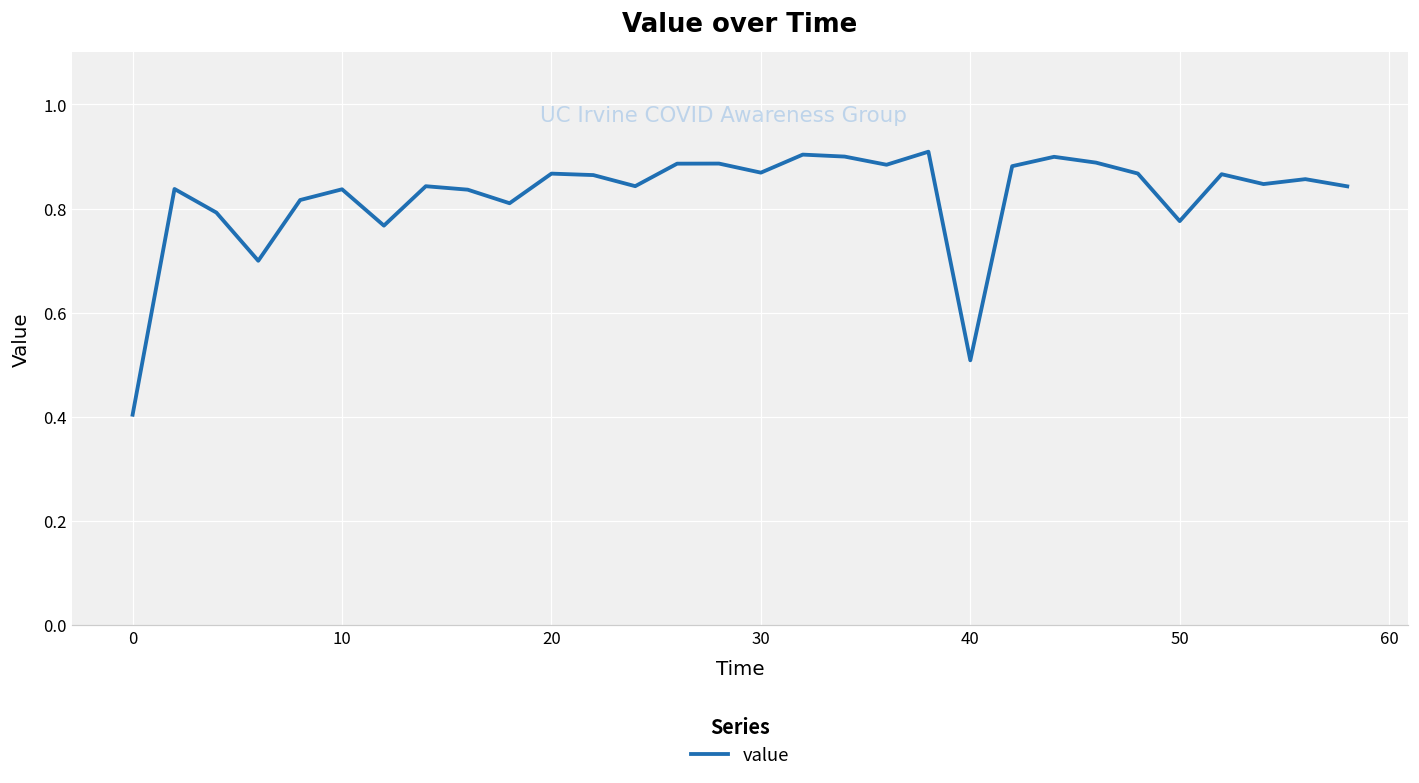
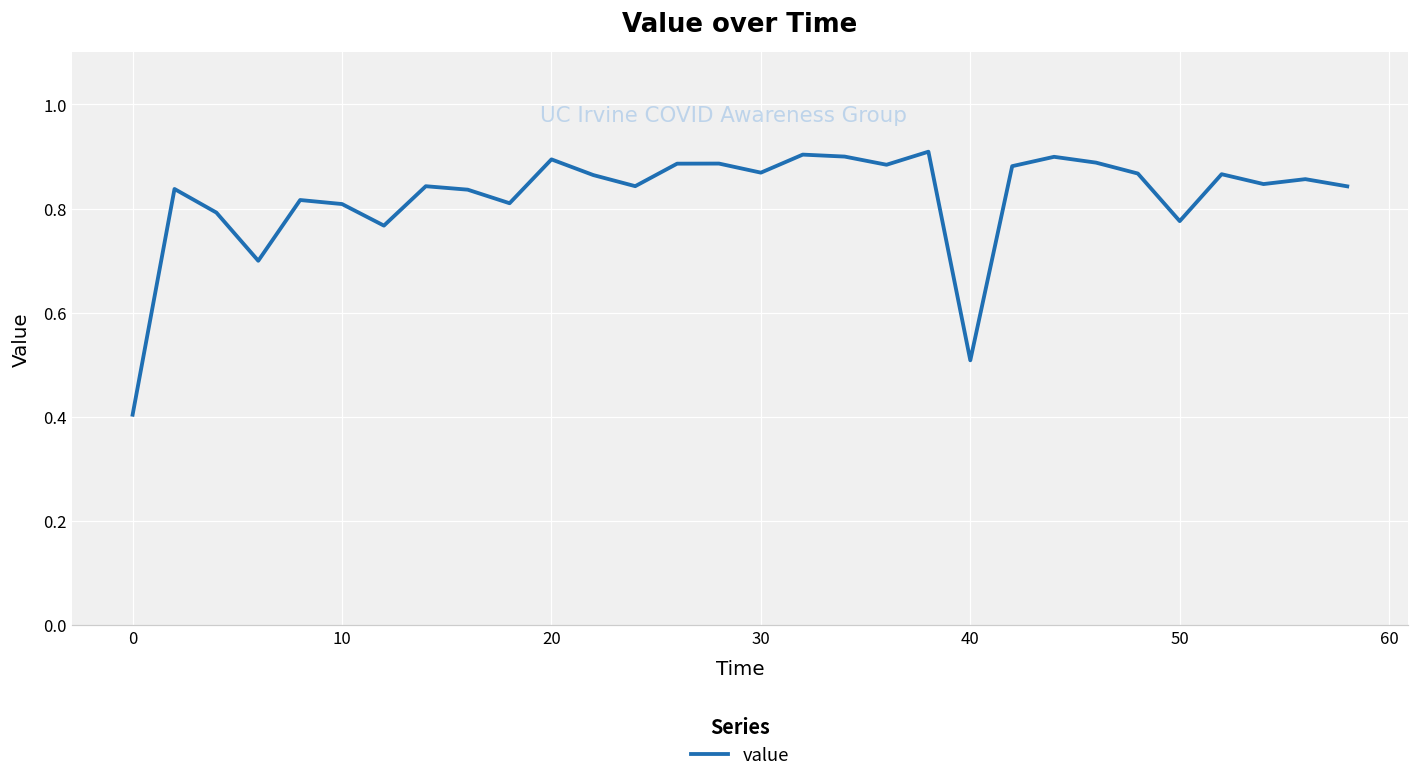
10: 0.84 -> 0.81
20: 0.87 -> 0.89
